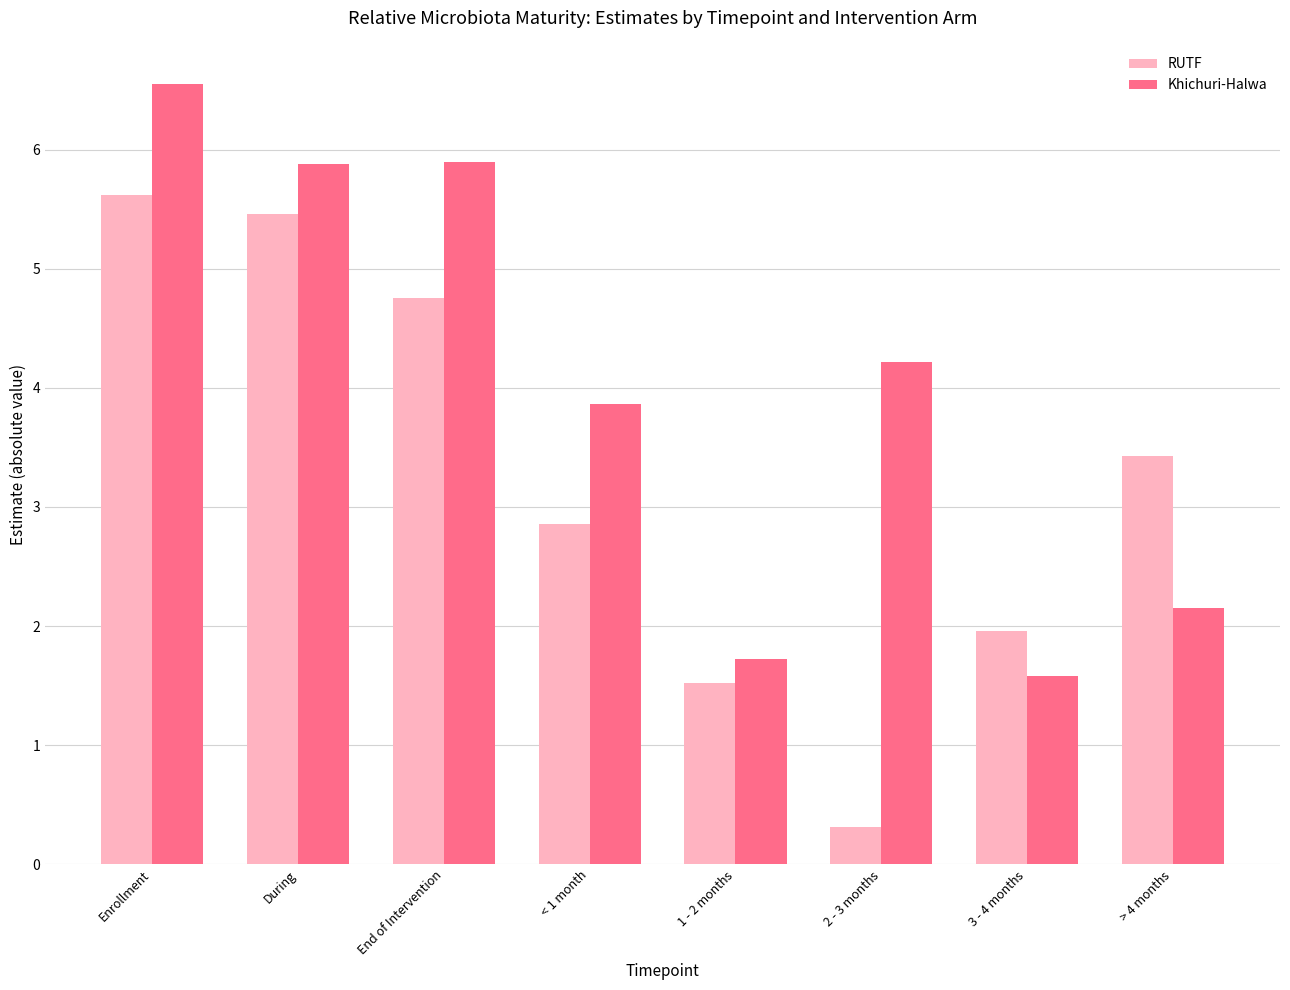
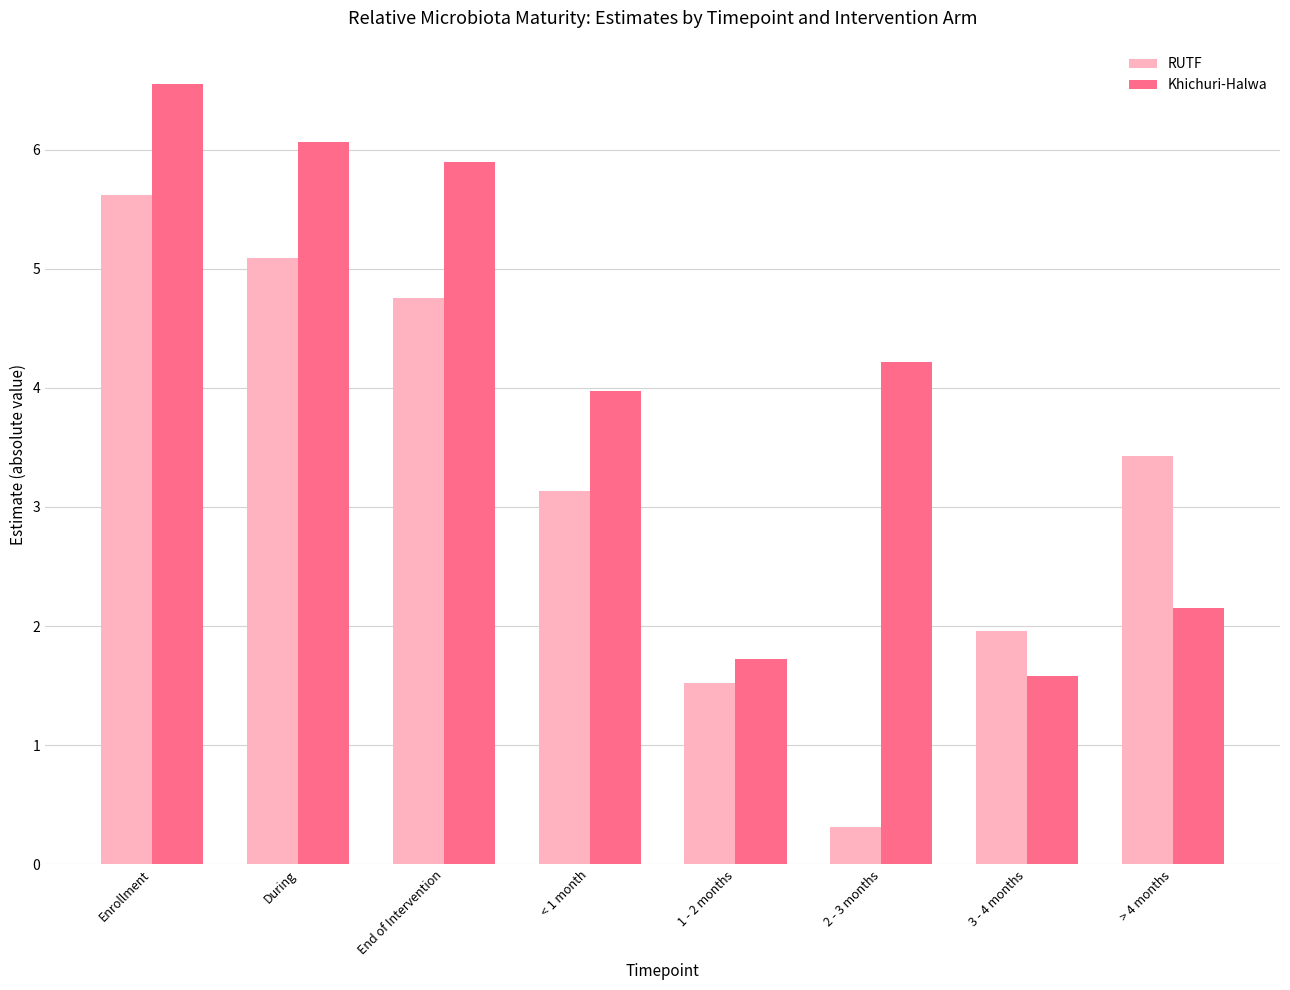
RUTF, During: 5.46 -> 5.09
Khichuri-Halwa, During: 5.88 -> 6.07
RUTF, < 1 month: 2.85 -> 3.13
Khichuri-Halwa, < 1 month: 3.87 -> 3.98
